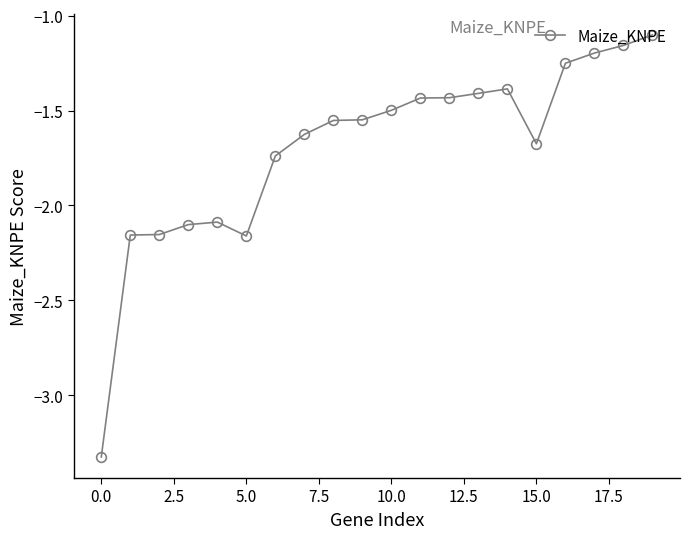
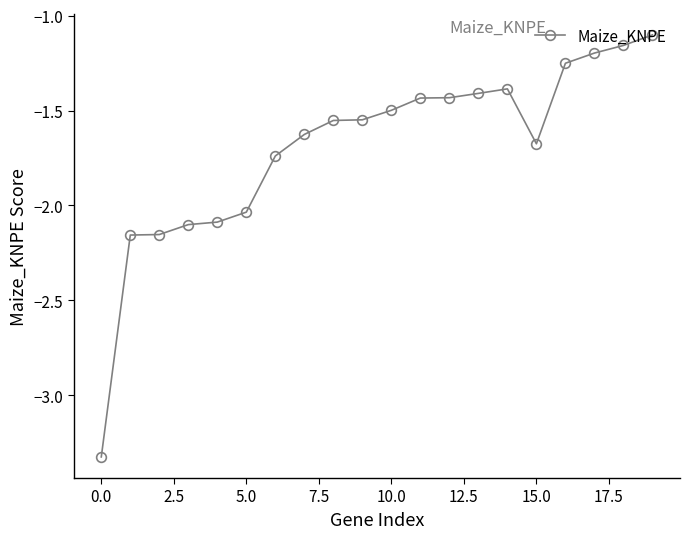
5.0: -2.16 -> -2.04
